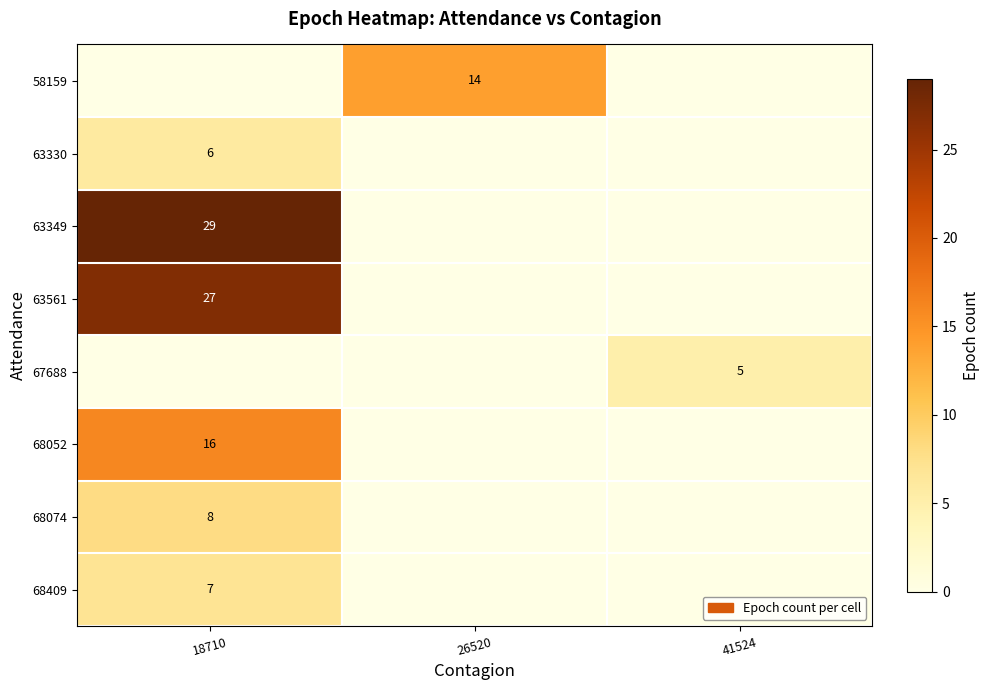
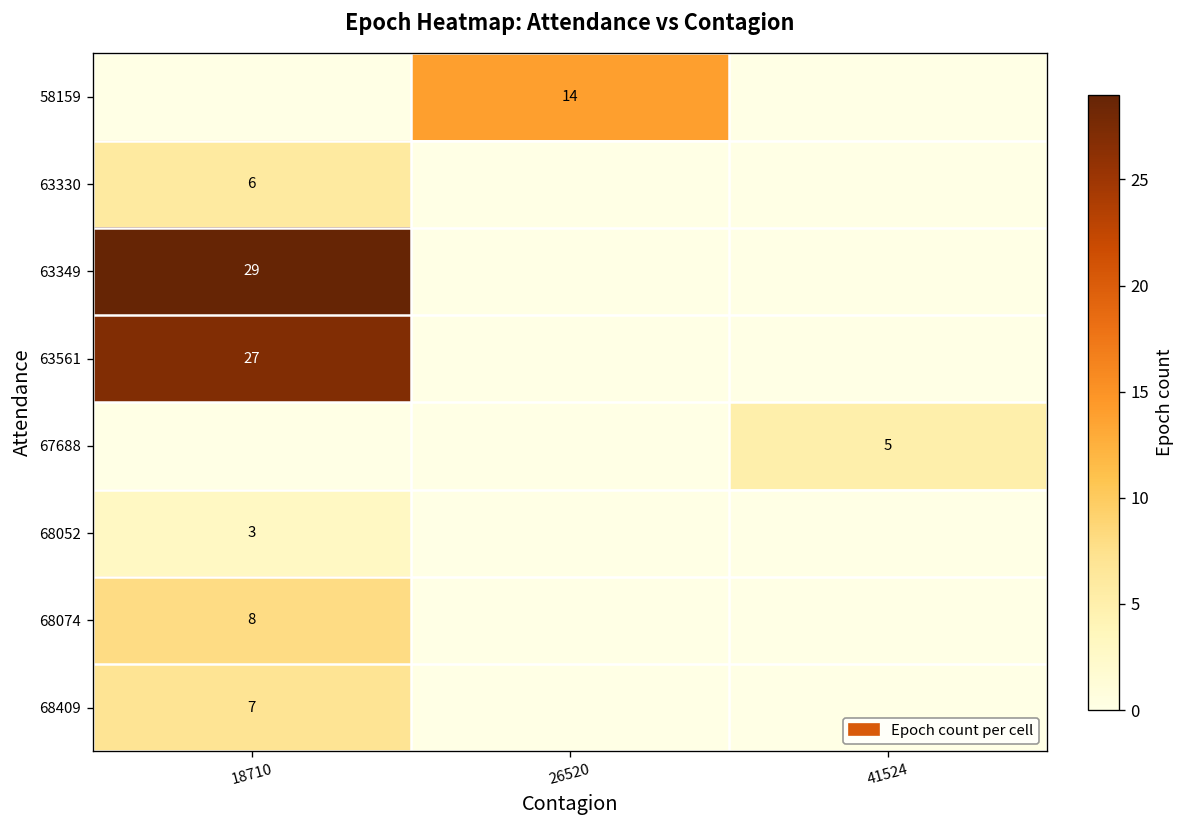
68052, 18710: 16 -> 3
